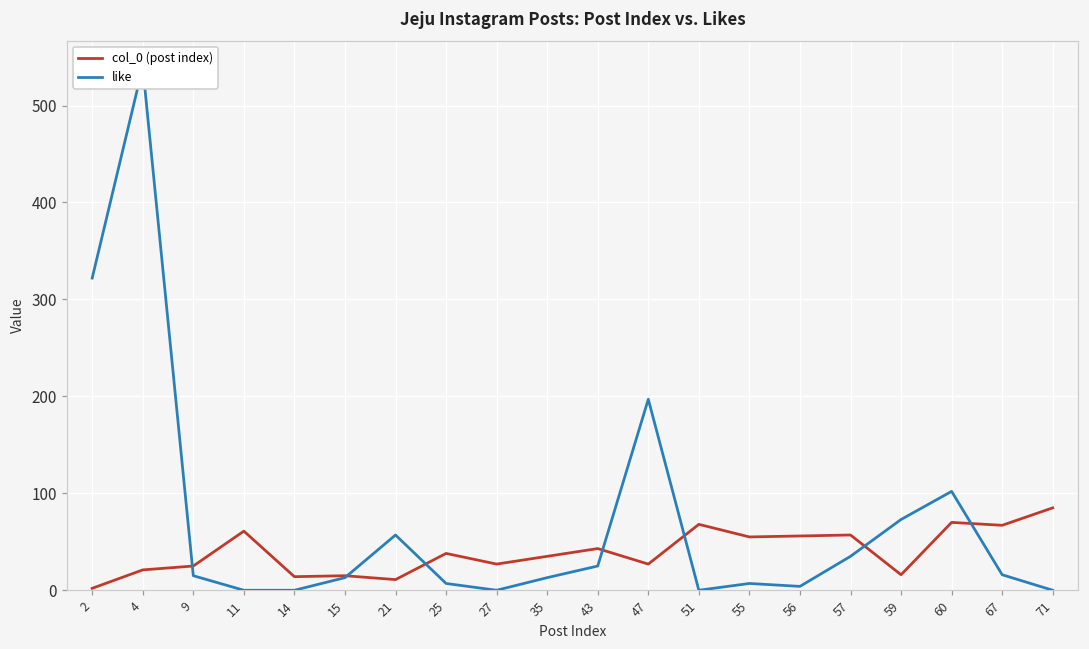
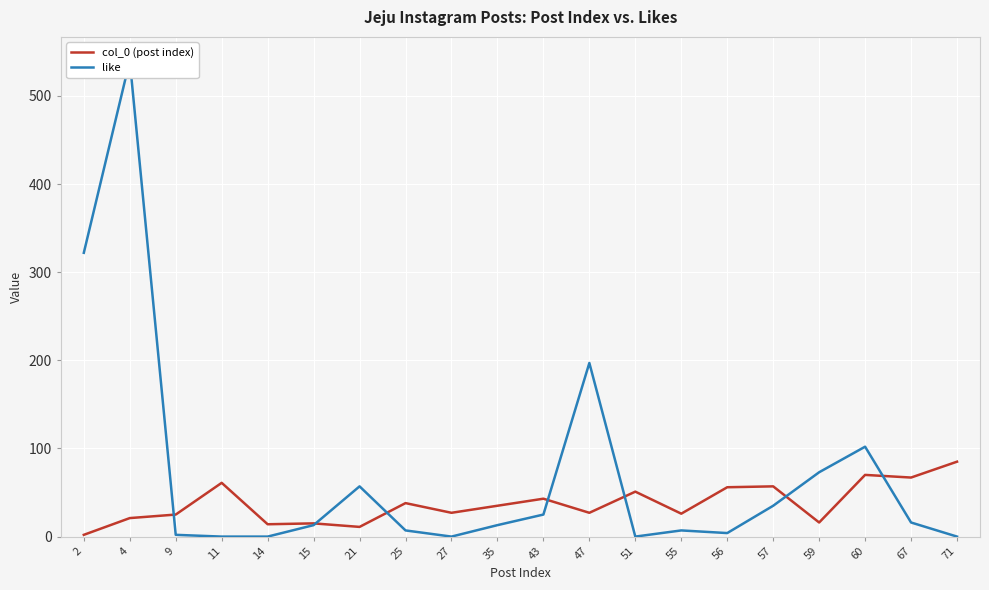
like, 9: 20 -> 0
col_0 (post index), 51: 70 -> 50
col_0 (post index), 55: 60 -> 30
